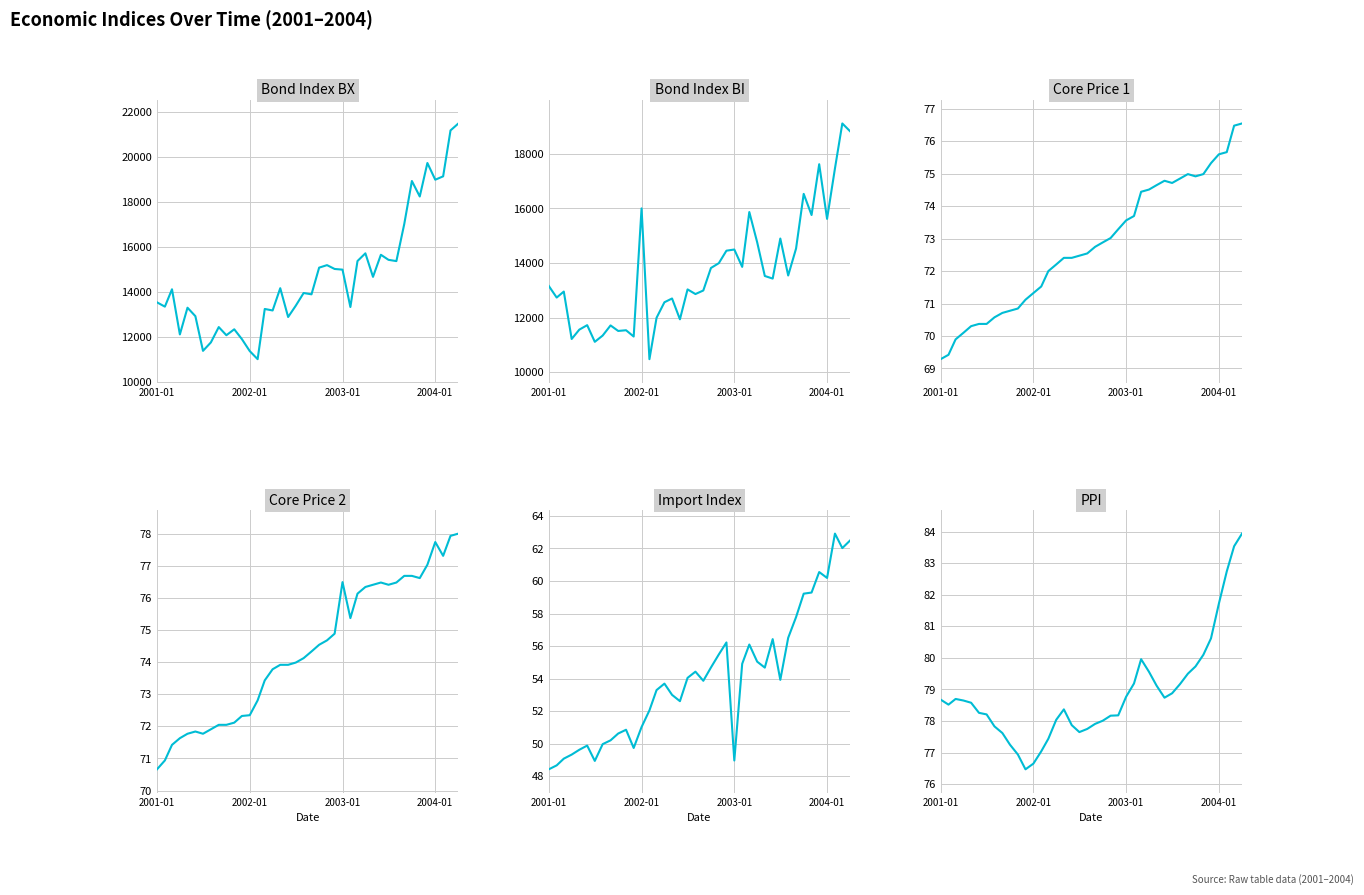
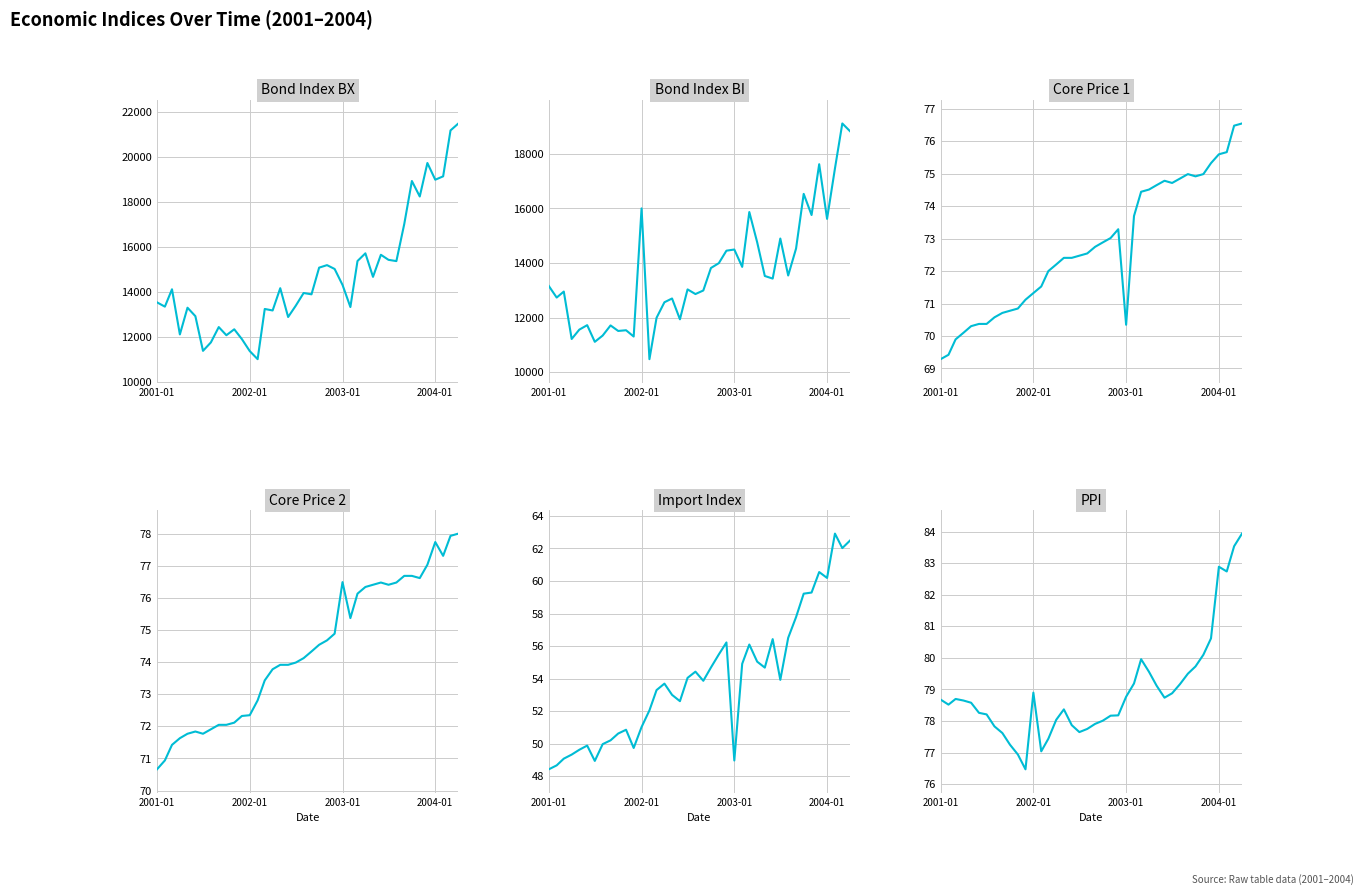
Bond Index BX, 2003-01: 15000 -> 14300
Core Price 1, 2003-01: 73.6 -> 70.3
PPI, 2002-01: 76.7 -> 78.9
PPI, 2004-01: 81.7 -> 82.9
